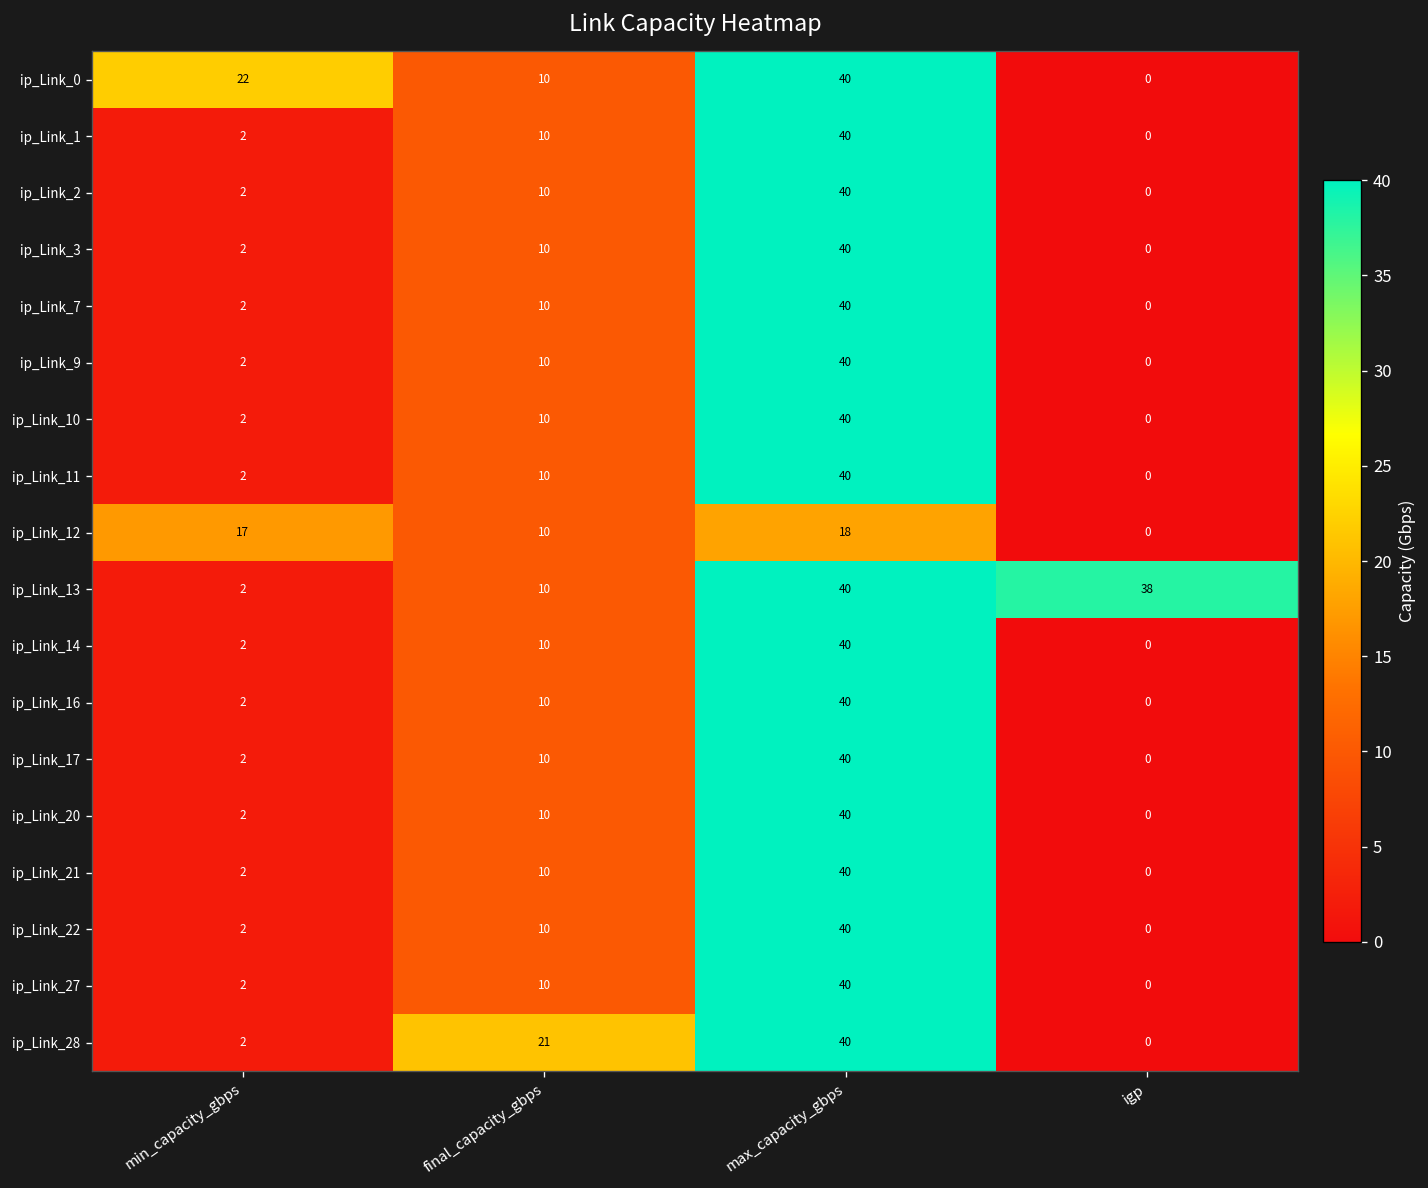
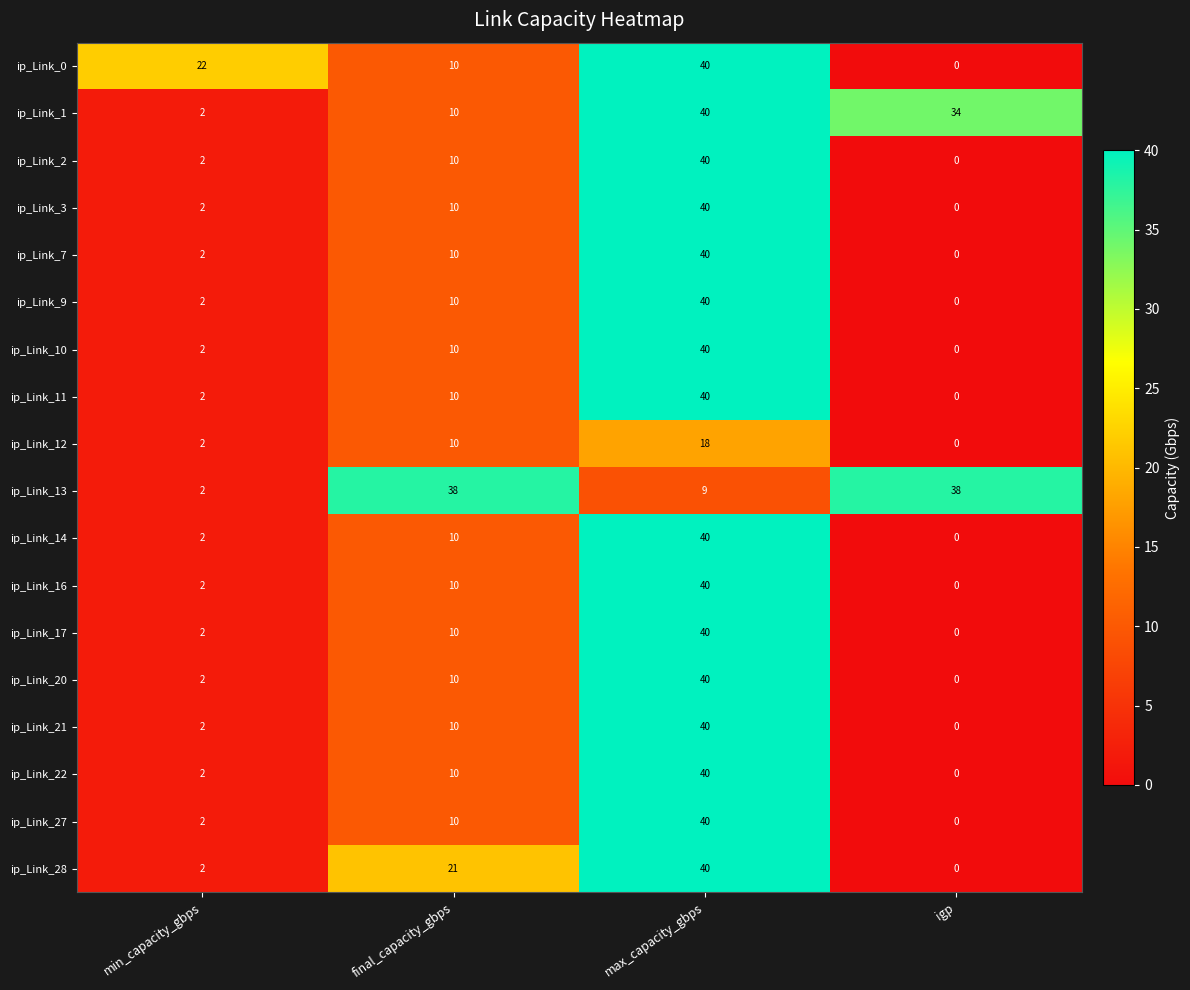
ip_Link_1, igp: 0 -> 34
ip_Link_12, min_capacity_gbps: 17 -> 2
ip_Link_13, final_capacity_gbps: 10 -> 38
ip_Link_13, max_capacity_gbps: 40 -> 9
